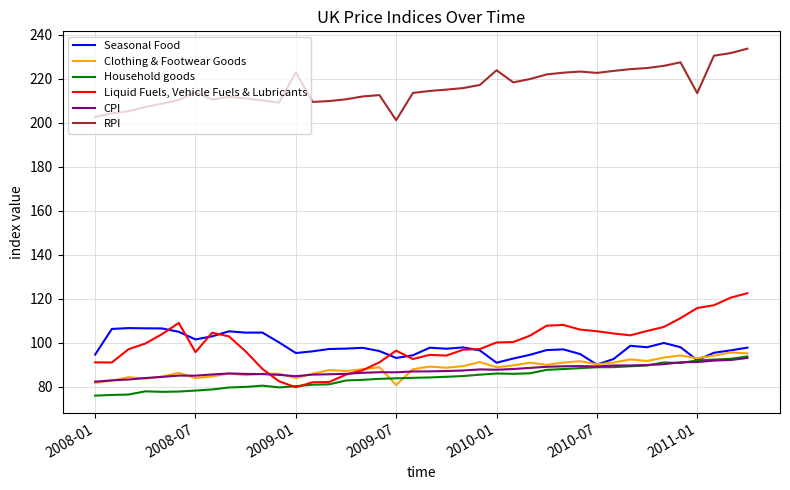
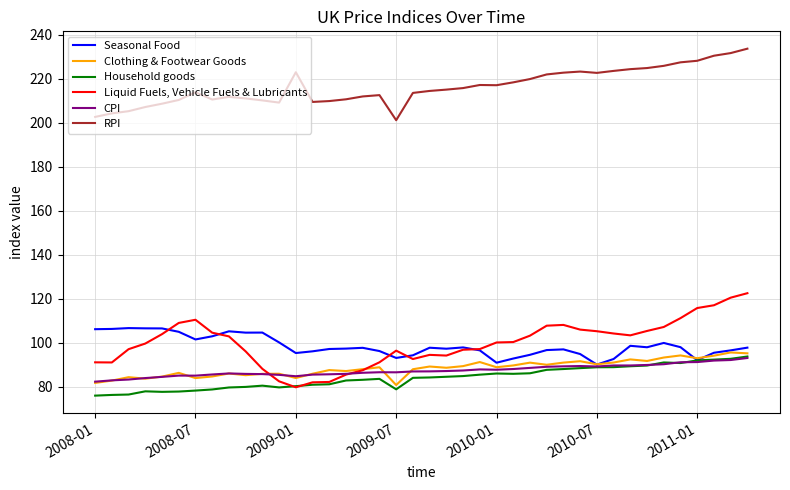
Seasonal Food, 2008-01: 95 -> 106
Liquid Fuels, Vehicle Fuels & Lubricants, 2008-07: 96 -> 111
Household goods, 2009-07: 84 -> 79
RPI, 2010-01: 224 -> 217
RPI, 2011-01: 214 -> 228
